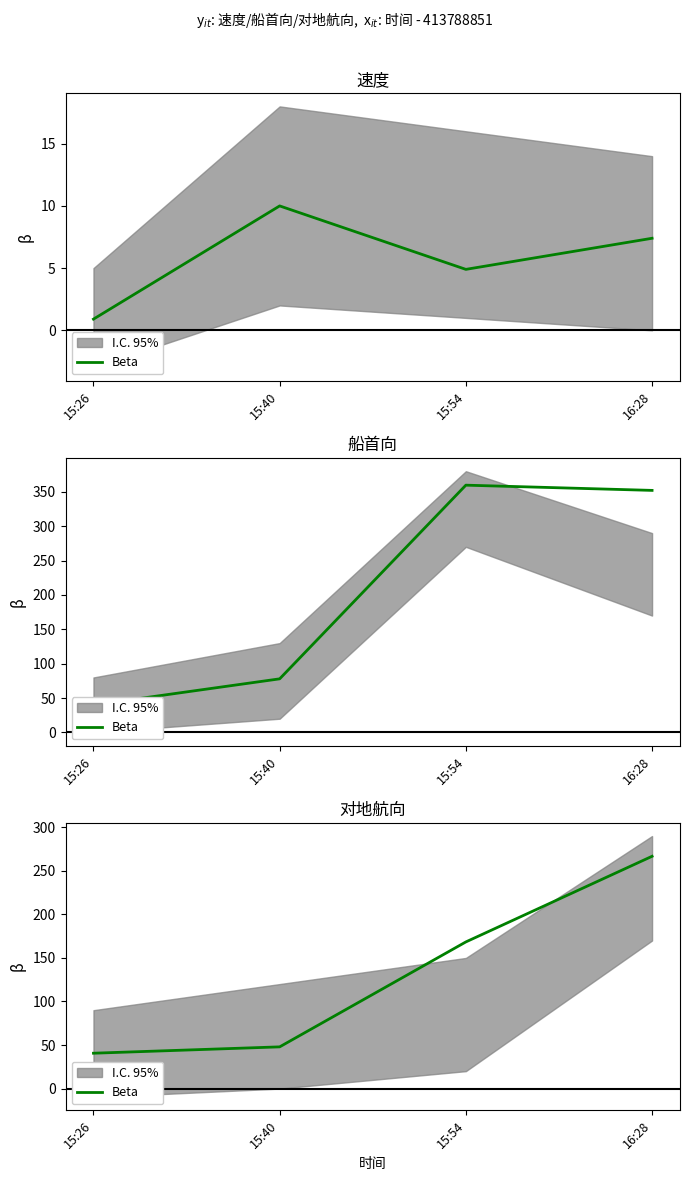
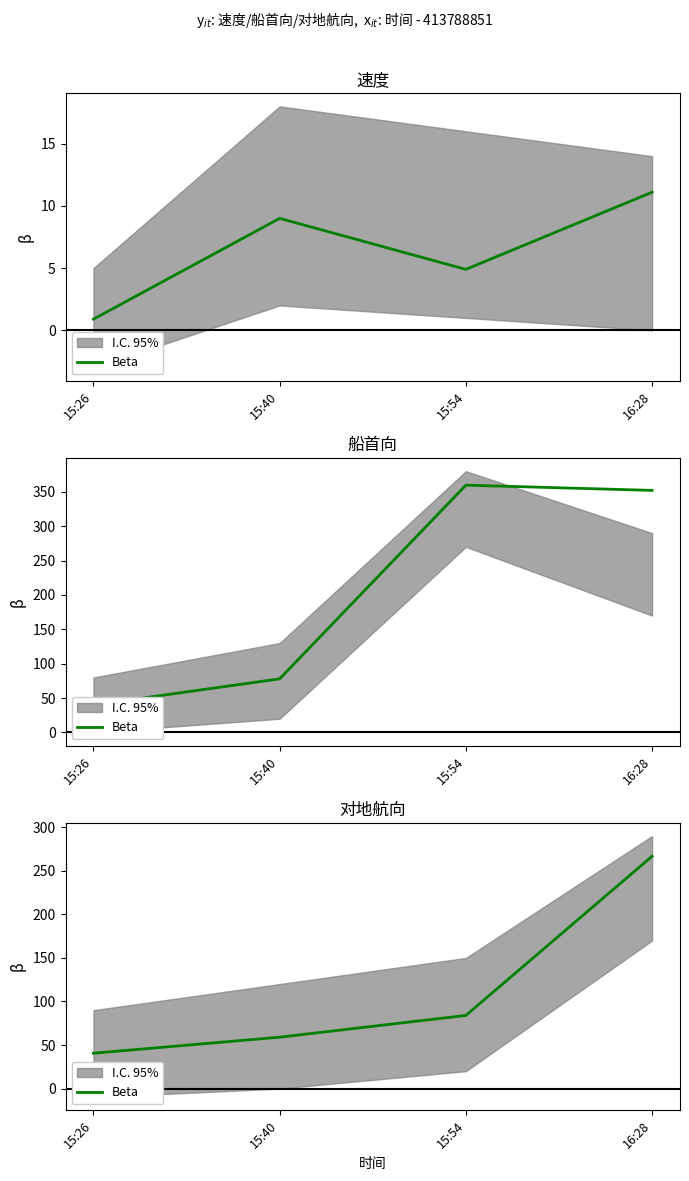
速度, Beta, 15:40: 10 -> 9
速度, Beta, 16:28: 7.4 -> 11.1
对地航向, Beta, 15:40: 50 -> 60
对地航向, Beta, 15:54: 170 -> 80
